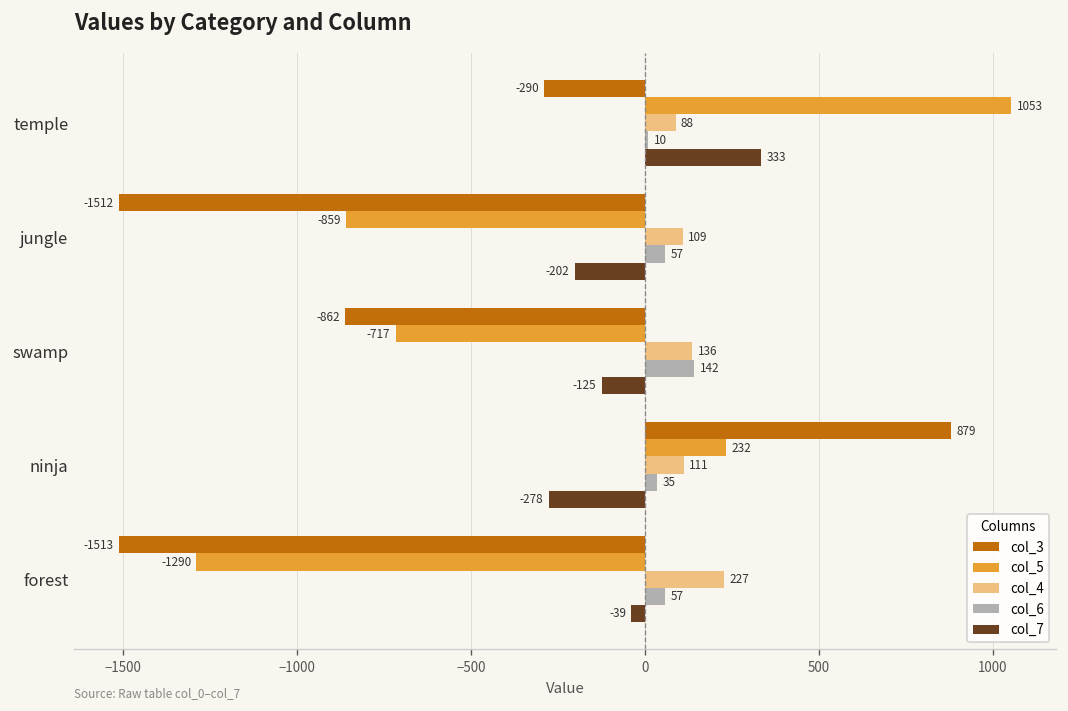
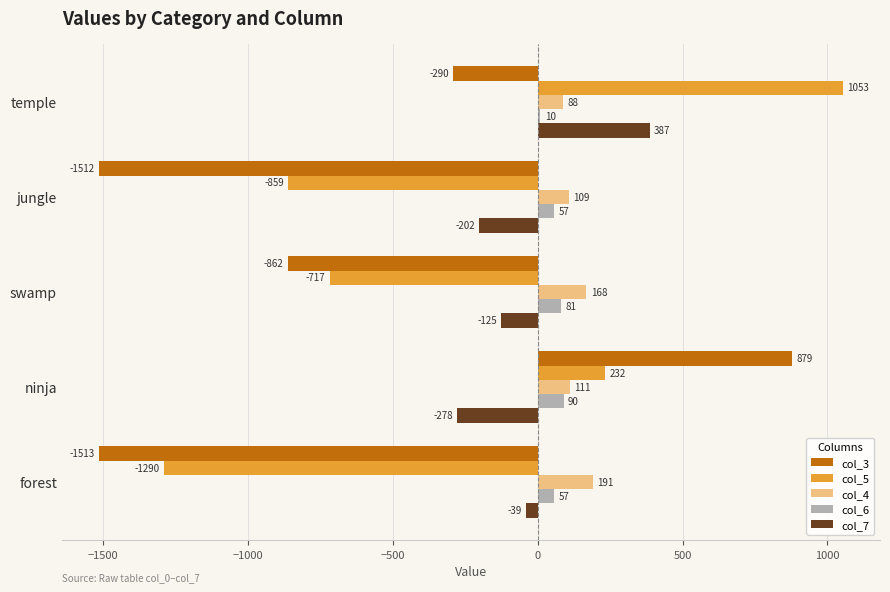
col_7, temple: 333 -> 387
col_4, swamp: 136 -> 168
col_6, swamp: 142 -> 81
col_6, ninja: 35 -> 90
col_4, forest: 227 -> 191
